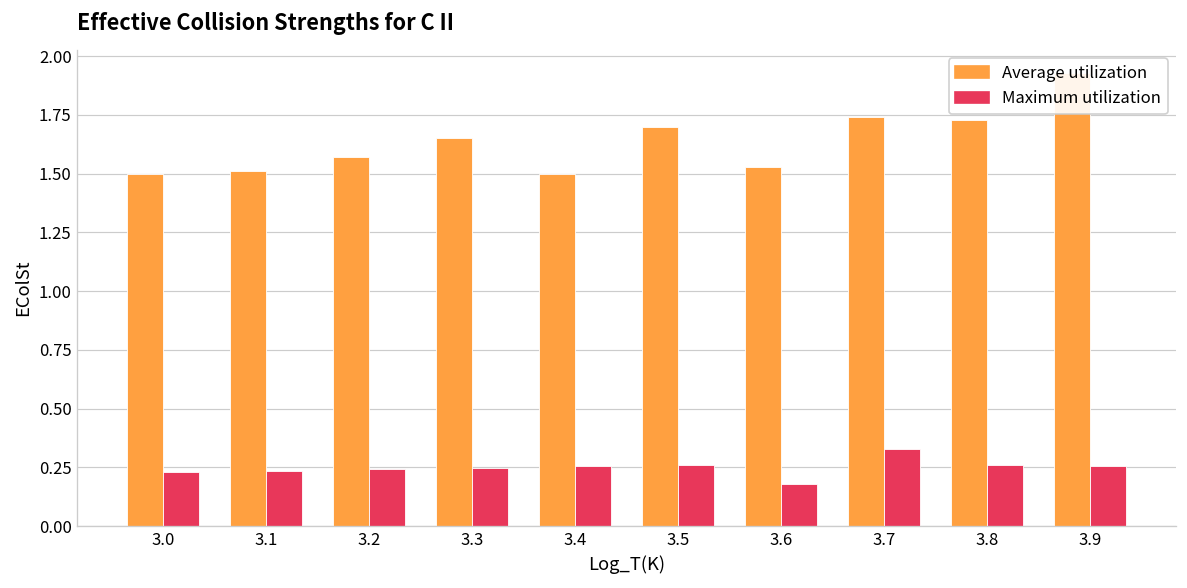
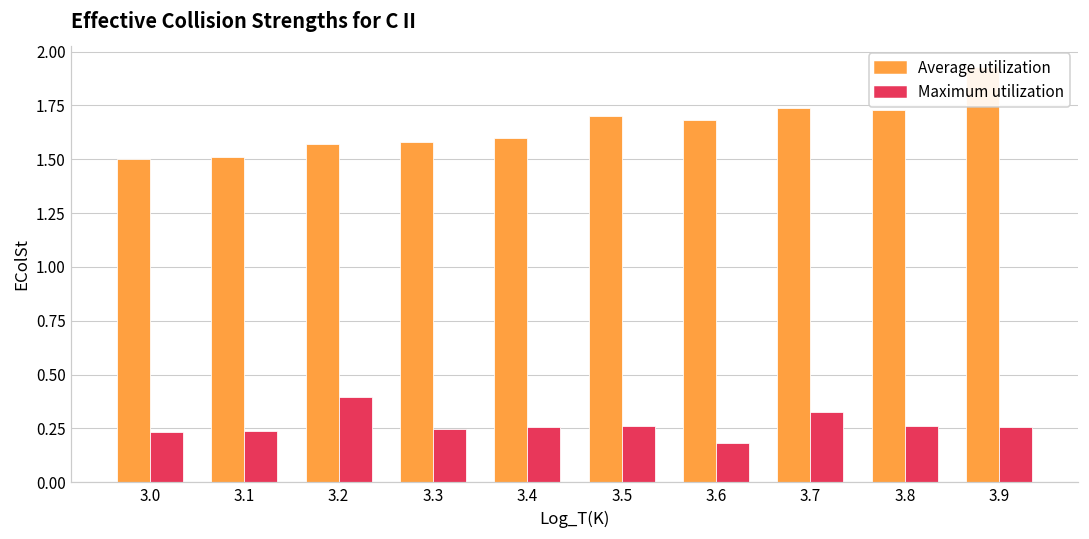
Maximum utilization, 3.2: 0.24 -> 0.40
Average utilization, 3.3: 1.65 -> 1.58
Average utilization, 3.4: 1.5 -> 1.6
Average utilization, 3.6: 1.53 -> 1.68
